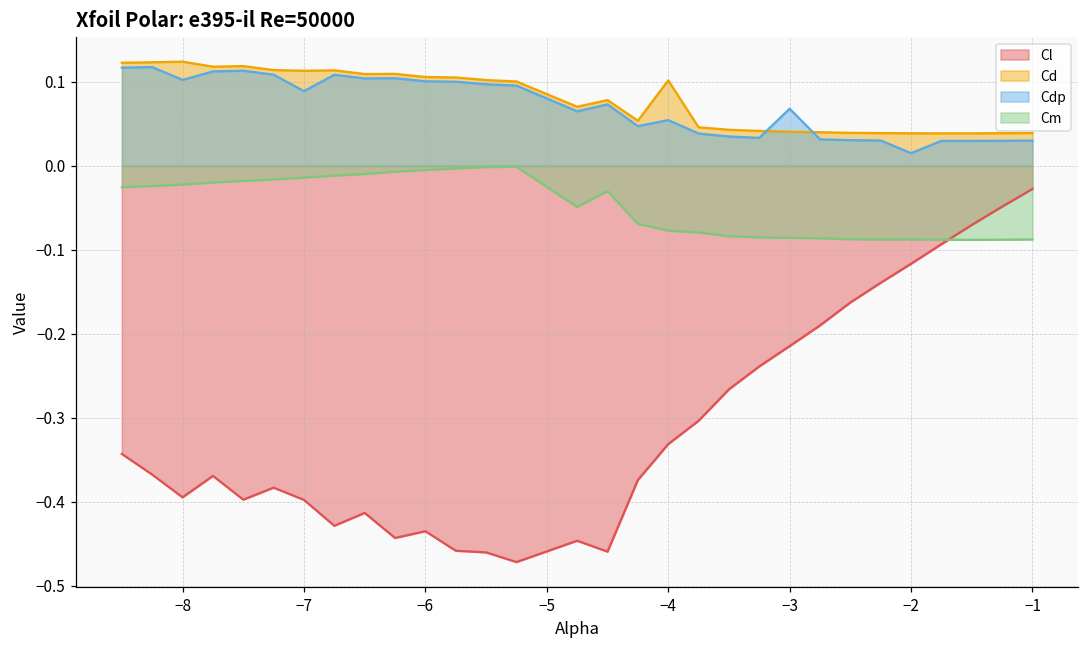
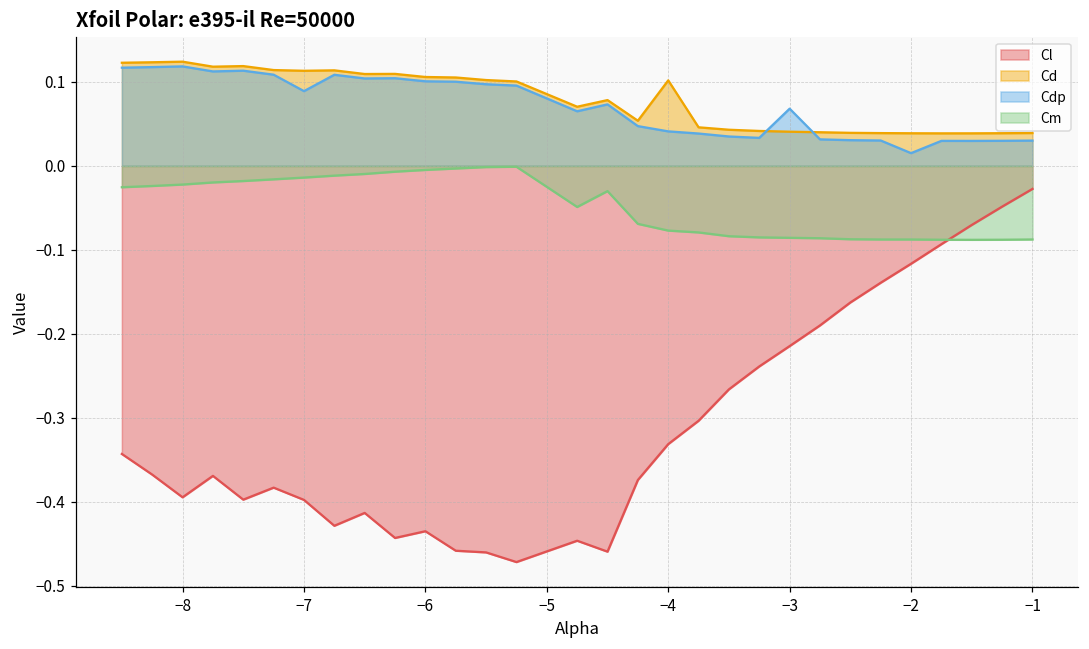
Cdp, −8: 0.10 -> 0.12
Cdp, −4: 0.05 -> 0.04
